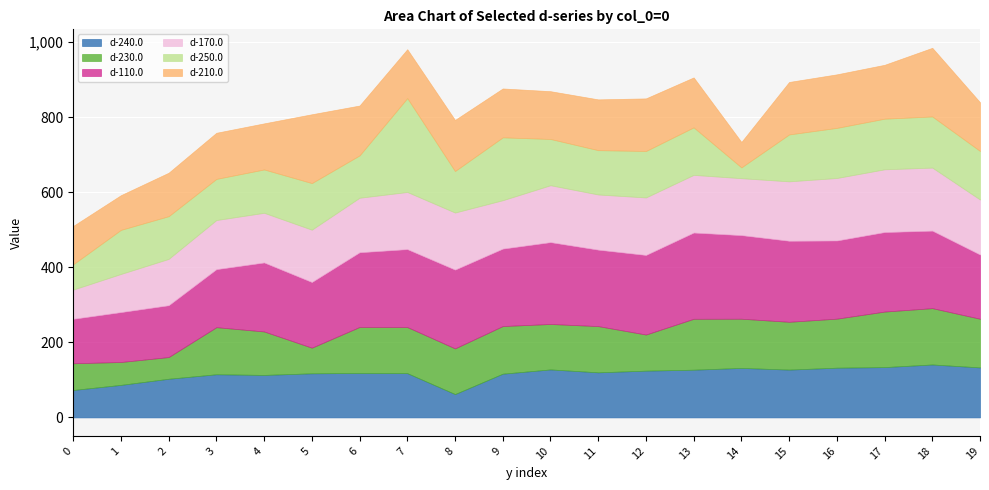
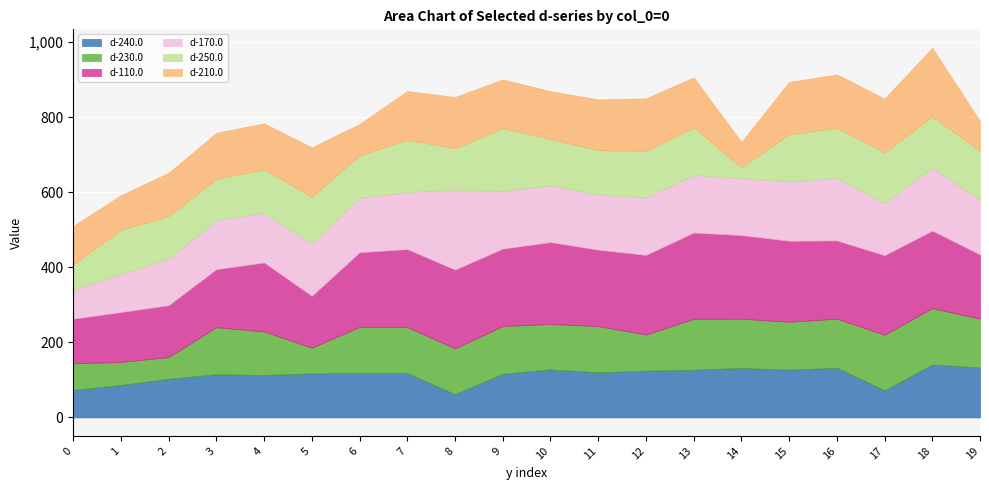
d-110.0, 5: 170 -> 140
d-210.0, 5: 180 -> 130
d-210.0, 6: 130 -> 80
d-250.0, 7: 250 -> 140
d-170.0, 8: 150 -> 210
d-170.0, 9: 130 -> 150
d-240.0, 17: 130 -> 70
d-170.0, 17: 170 -> 140
d-210.0, 19: 130 -> 80
